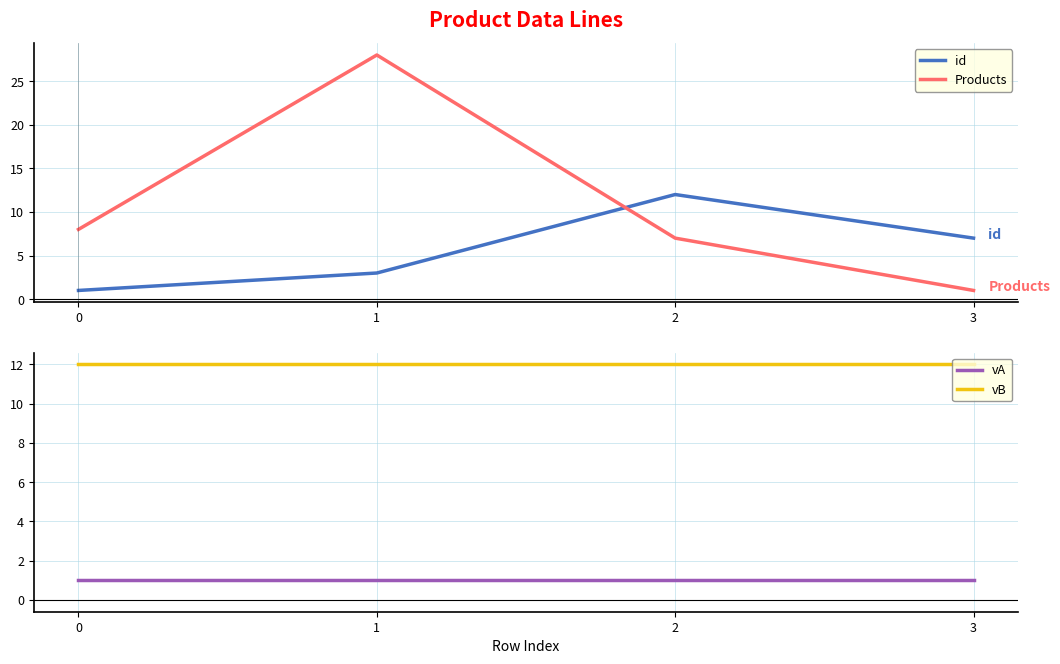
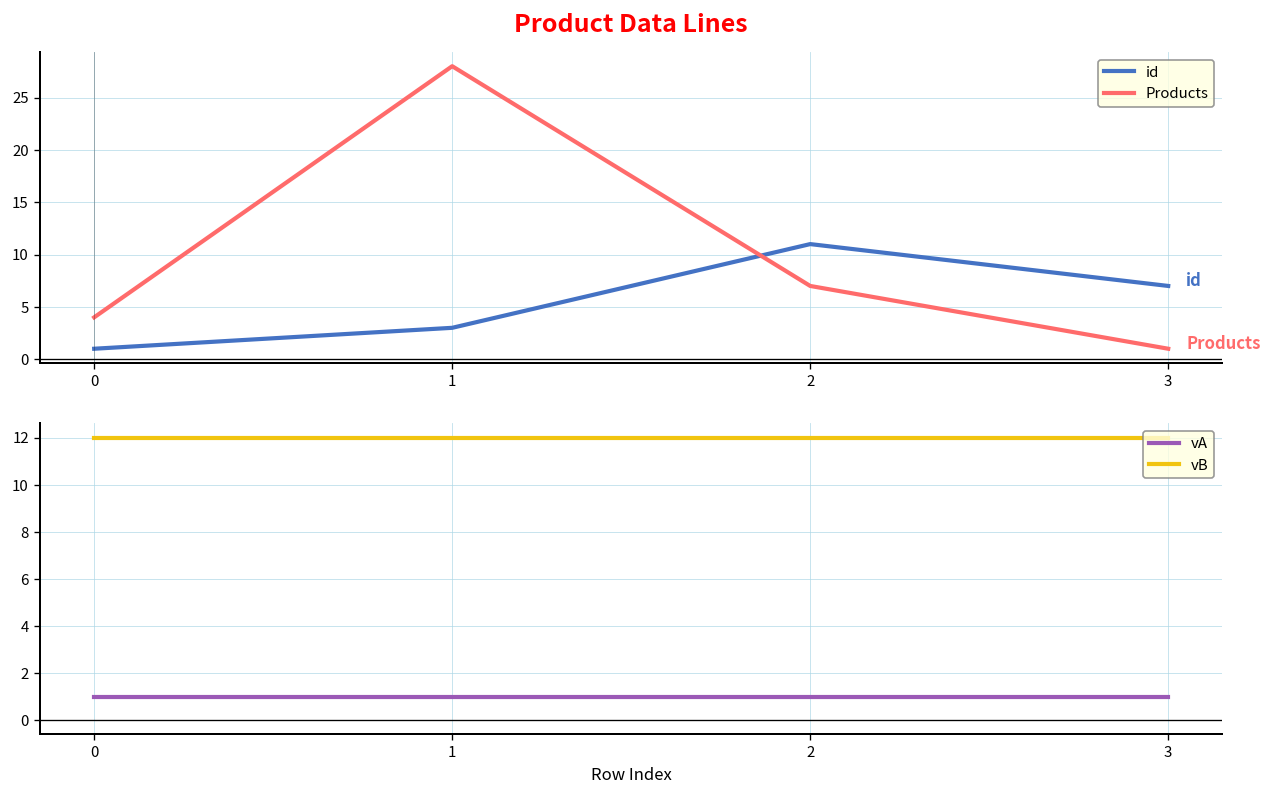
Product Data Lines, Products, 0: 8 -> 4
Product Data Lines, id, 2: 12 -> 11
